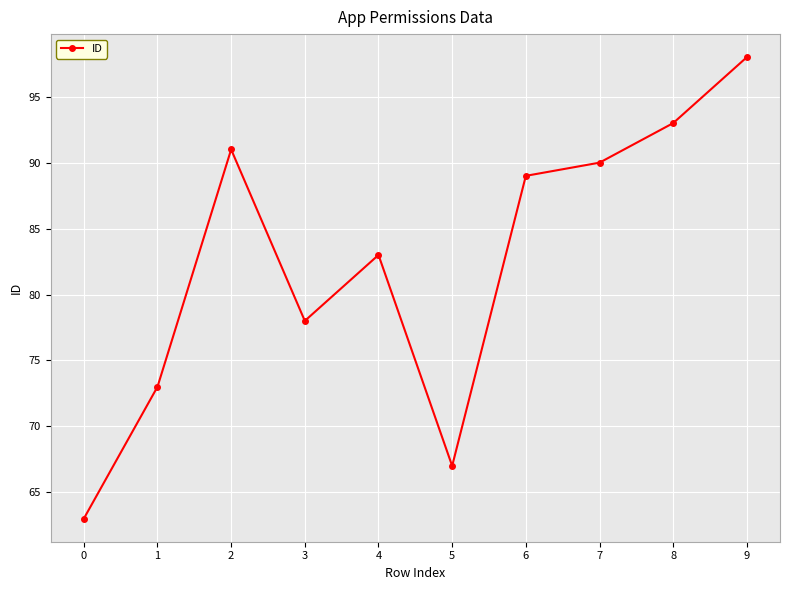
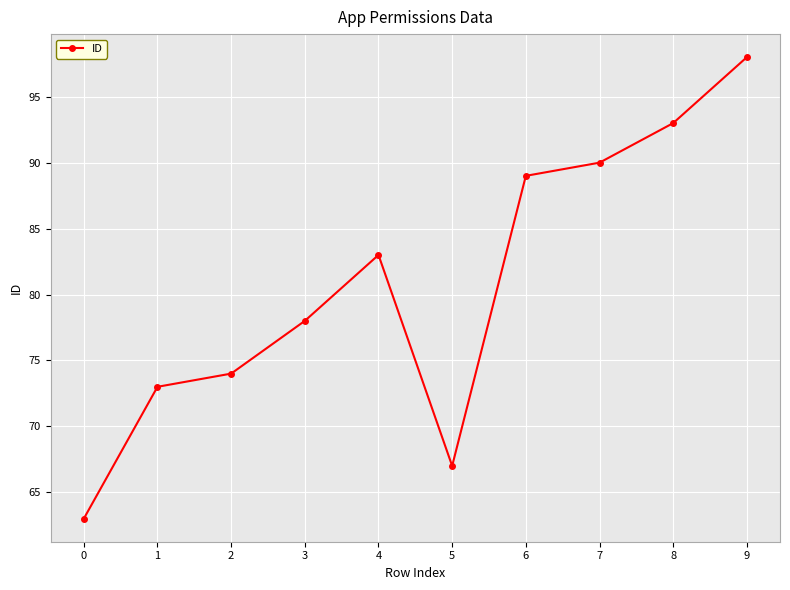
2: 91 -> 74
